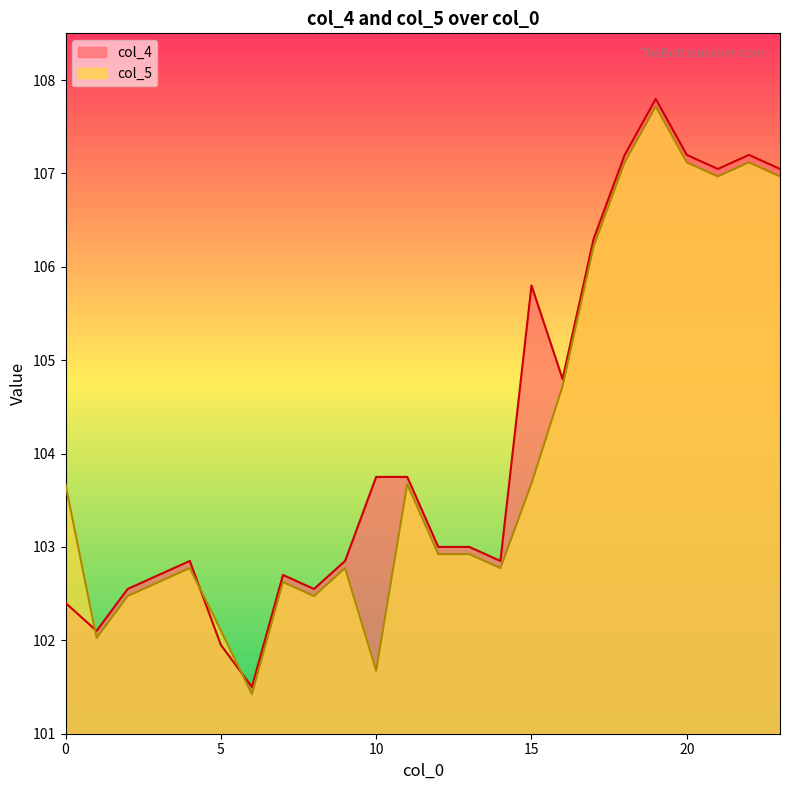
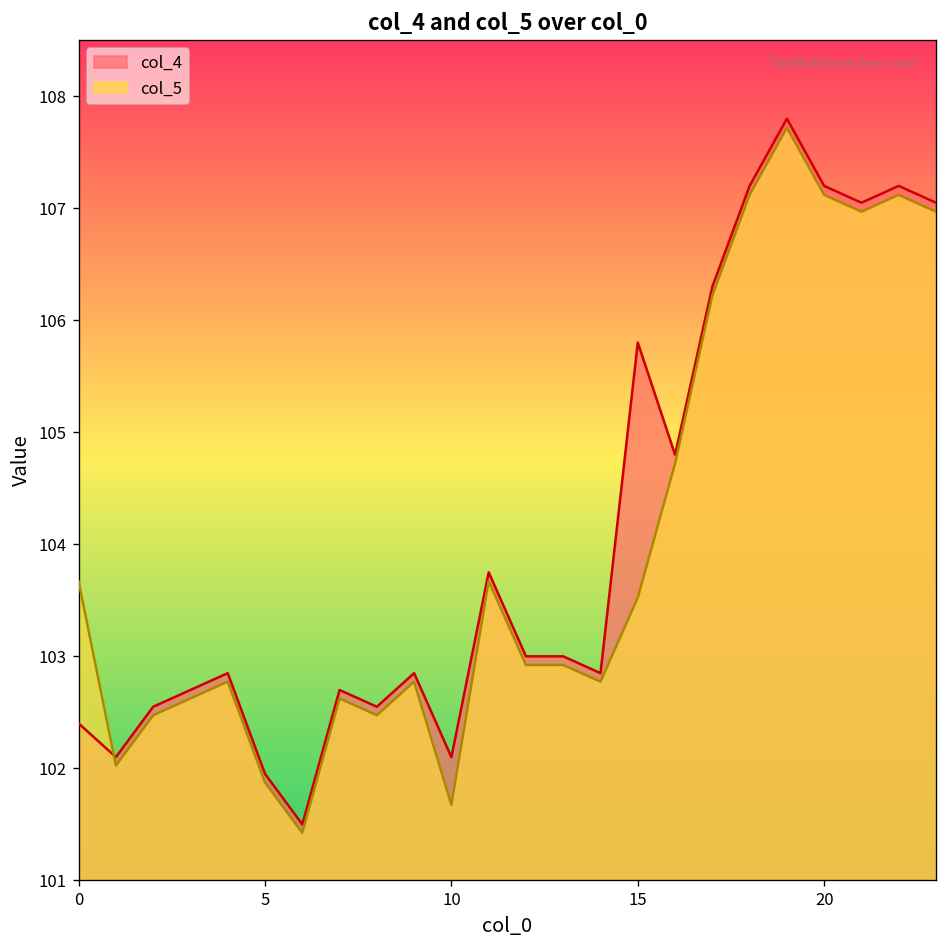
col_5, 5: 102.1 -> 101.9
col_4, 10: 103.8 -> 102.1
col_5, 15: 103.7 -> 103.5
